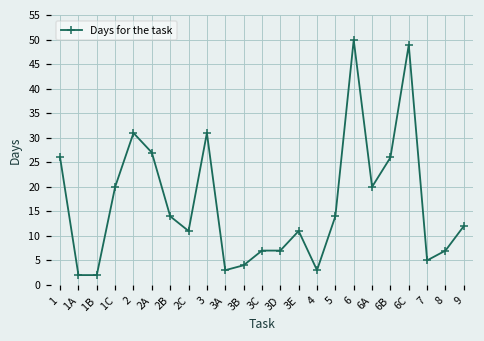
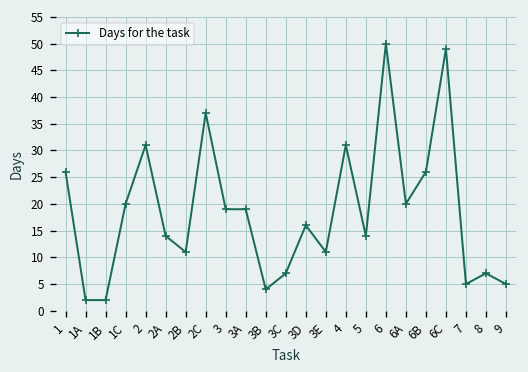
2A: 27 -> 14
2B: 14 -> 11
2C: 11 -> 37
3: 31 -> 19
3A: 3 -> 19
3D: 7 -> 16
4: 3 -> 31
9: 12 -> 5
